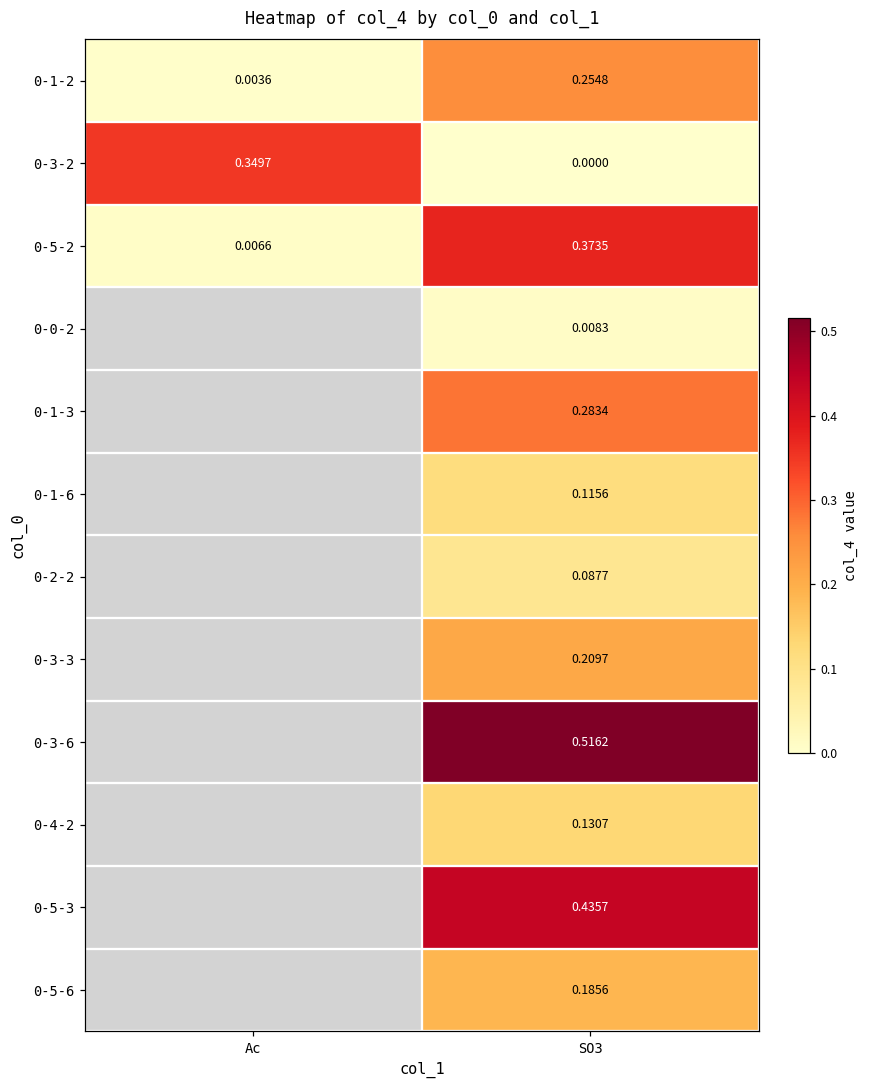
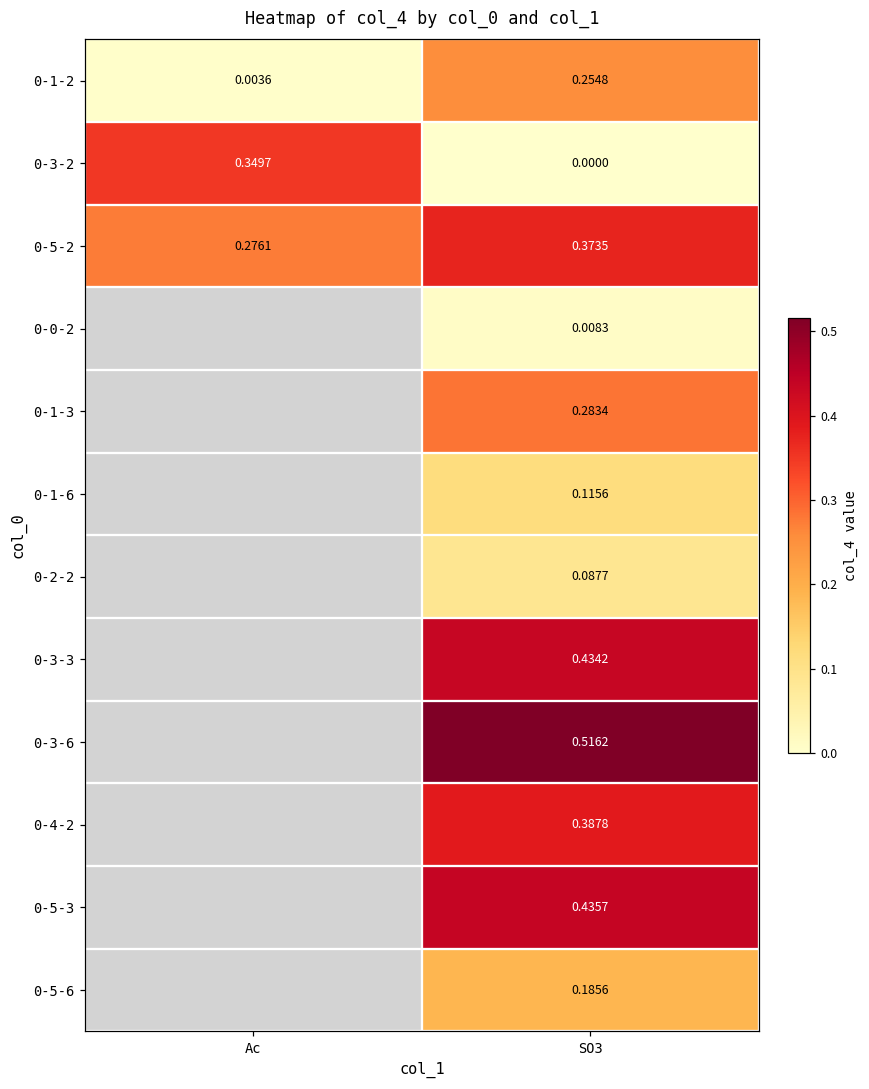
0-5-2, Ac: 0.0066 -> 0.2761
0-3-3, SO3: 0.2097 -> 0.4342
0-4-2, SO3: 0.1307 -> 0.3878
